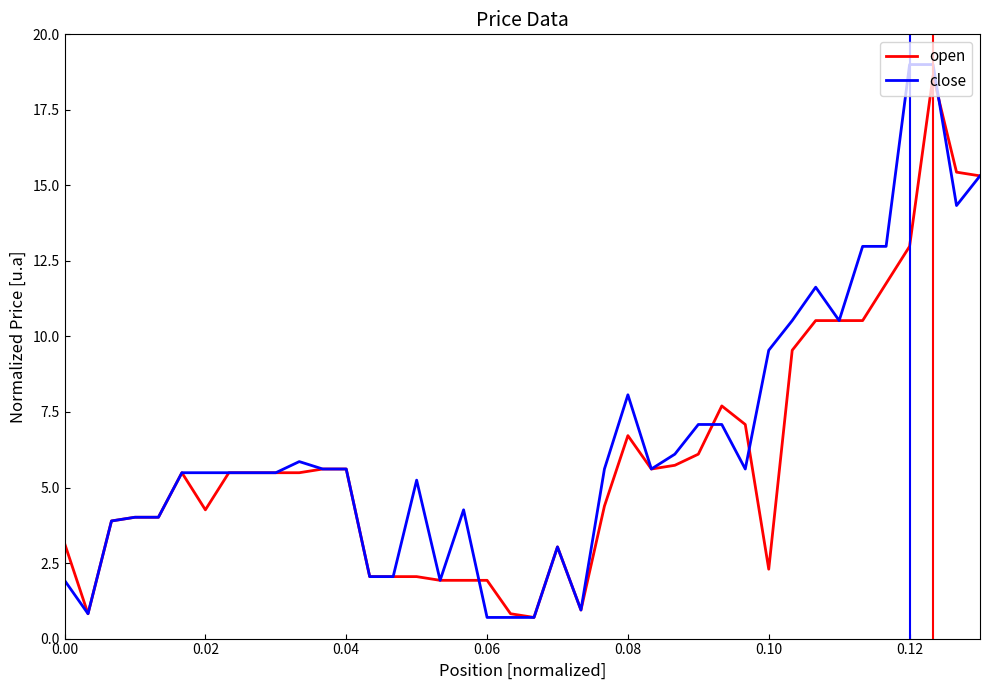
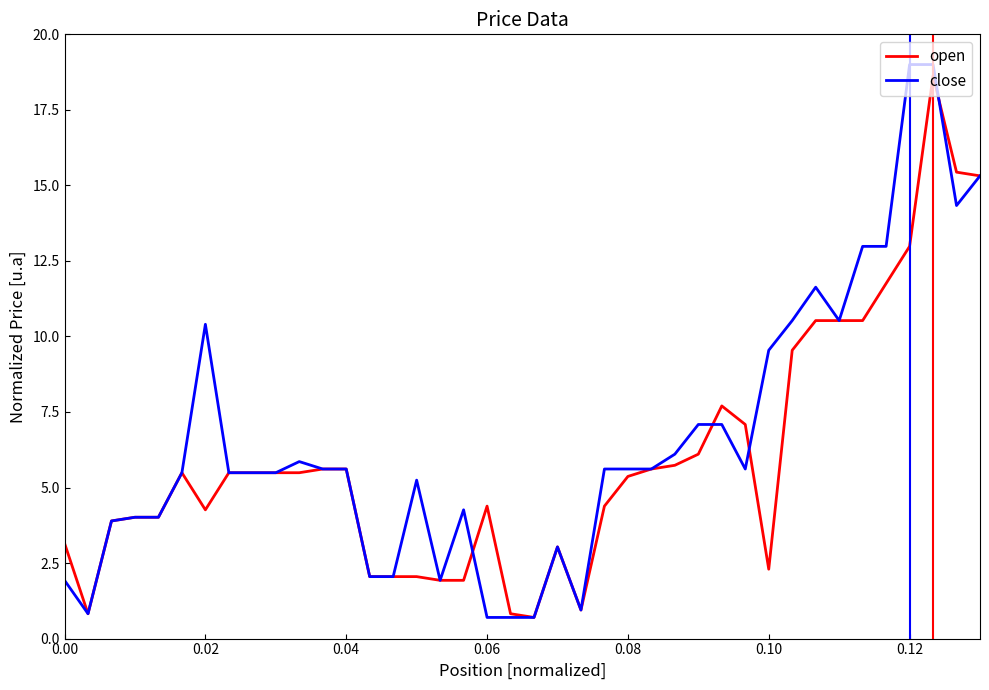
close, 0.02: 5.5 -> 10.4
open, 0.06: 1.9 -> 4.4
open, 0.08: 6.7 -> 5.4
close, 0.08: 8.1 -> 5.6
